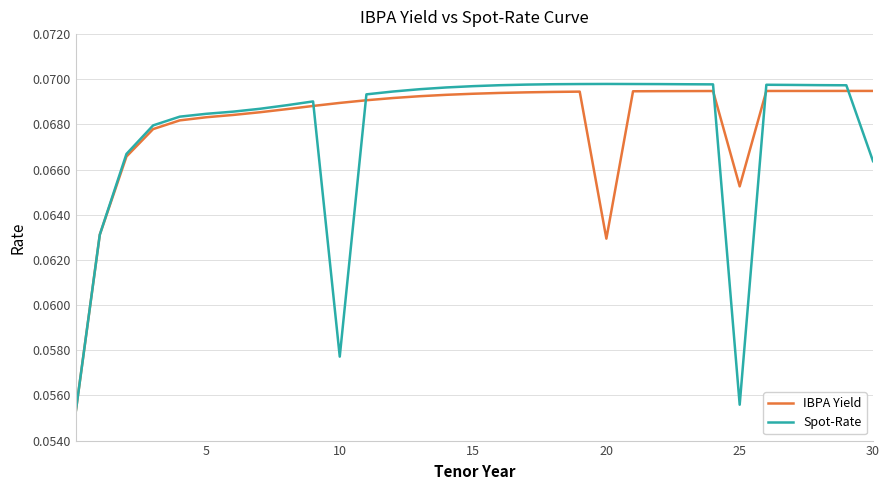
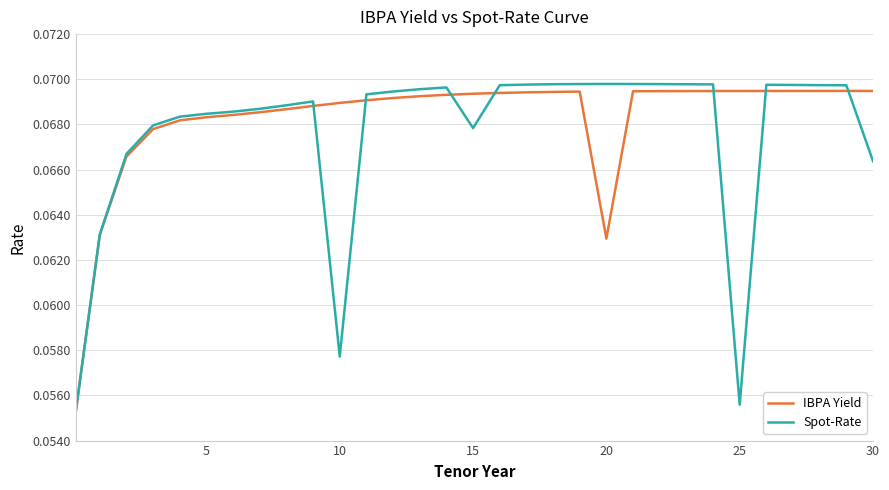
Spot-Rate, 15: 0.0697 -> 0.0678
IBPA Yield, 25: 0.0653 -> 0.0695
